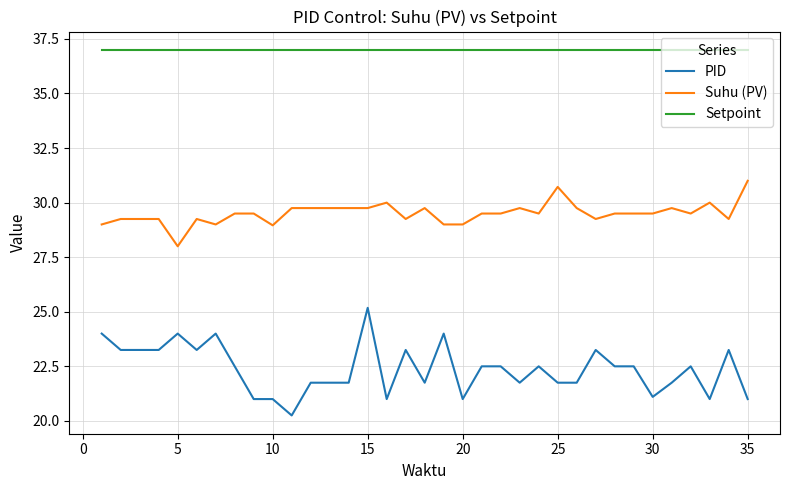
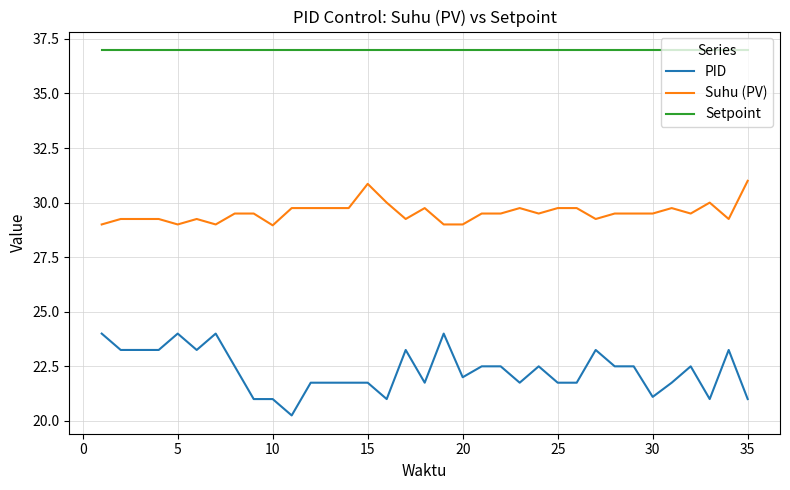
Suhu (PV), 5: 28 -> 29
PID, 15: 25.2 -> 21.8
Suhu (PV), 15: 29.8 -> 30.9
PID, 20: 21 -> 22
Suhu (PV), 25: 30.7 -> 29.8
